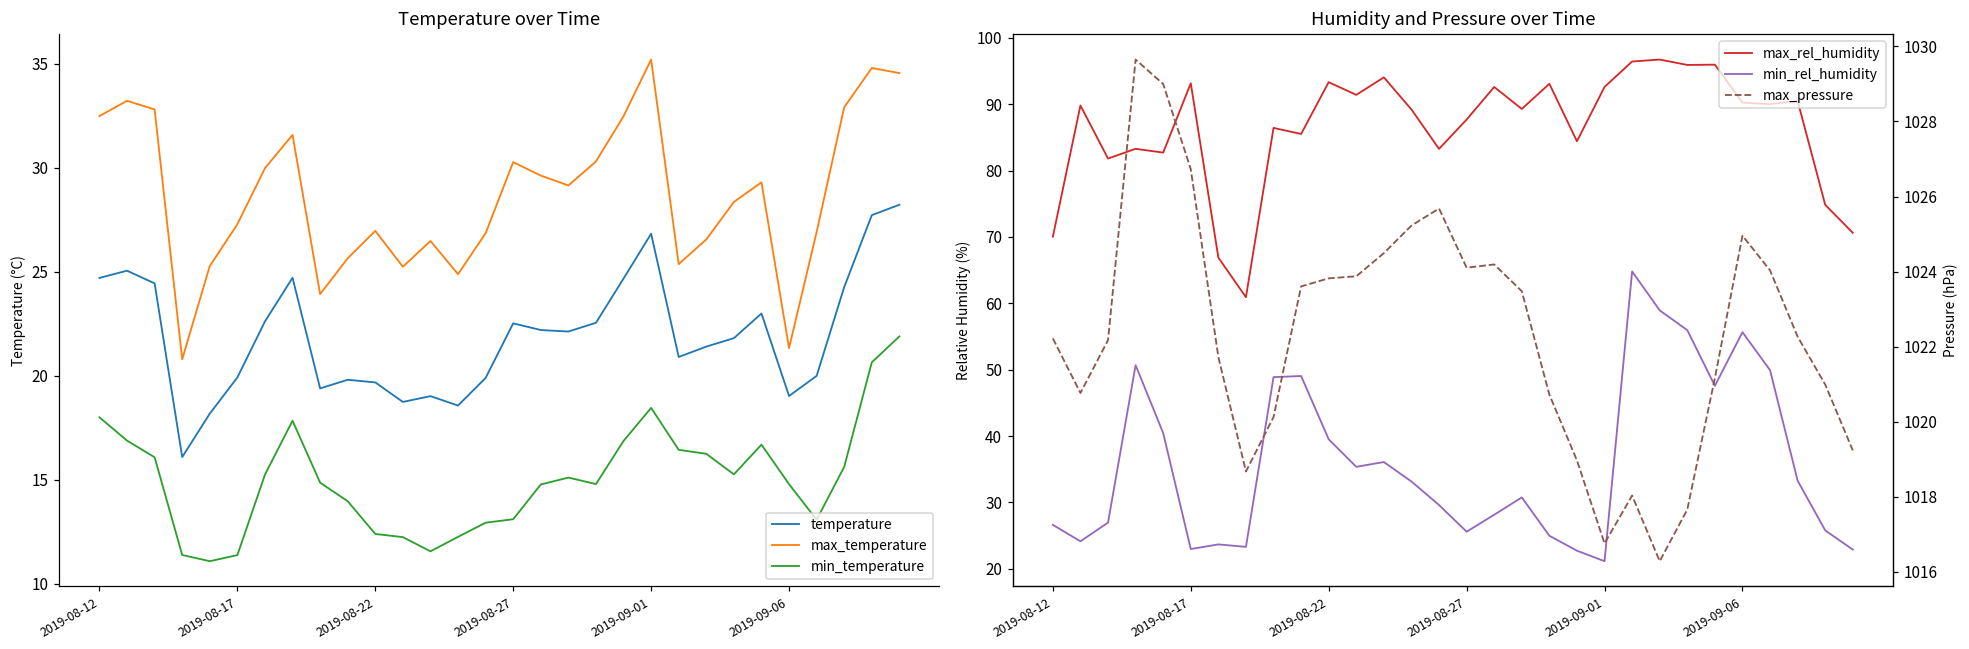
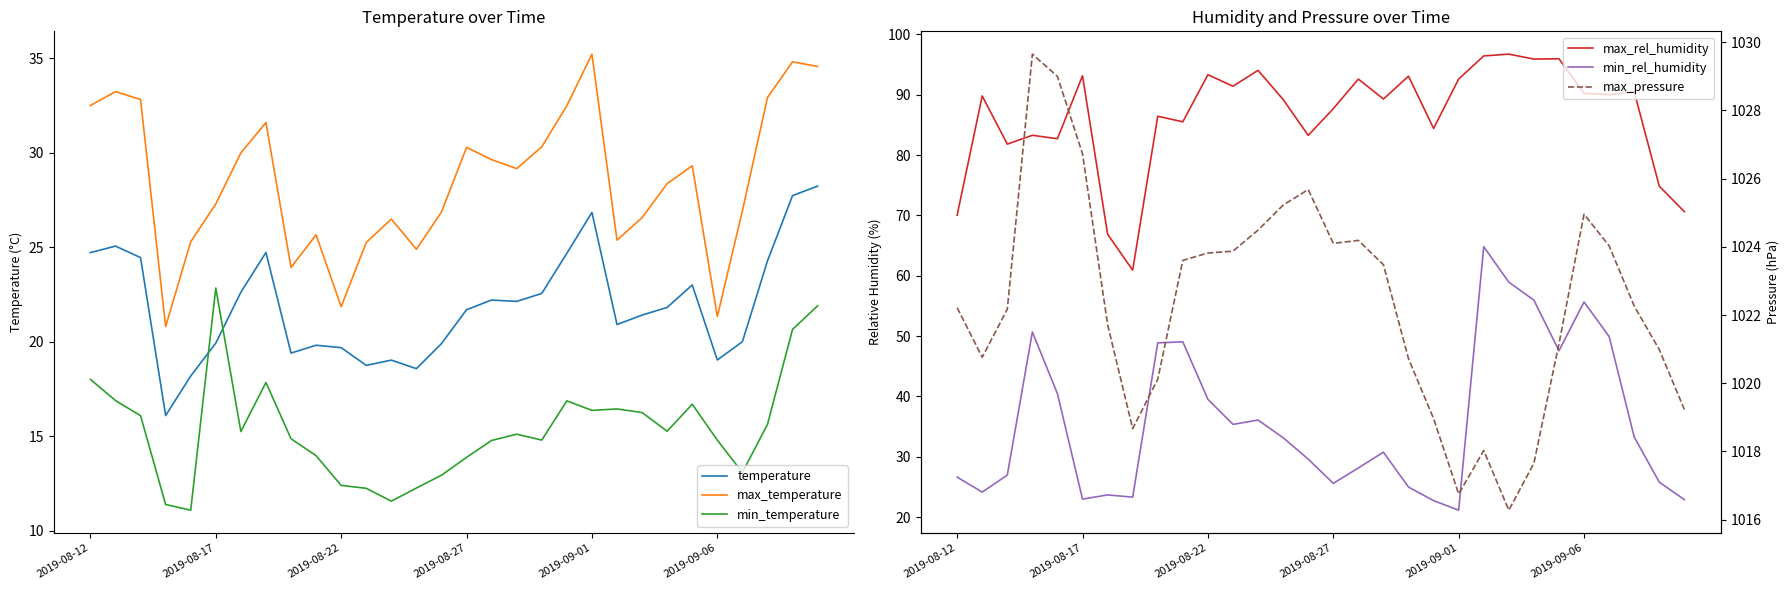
Temperature over Time, min_temperature, 2019-08-17: 11.4 -> 22.8
Temperature over Time, max_temperature, 2019-08-22: 27.0 -> 21.9
Temperature over Time, temperature, 2019-08-27: 22.5 -> 21.7
Temperature over Time, min_temperature, 2019-08-27: 13.1 -> 13.9
Temperature over Time, min_temperature, 2019-09-01: 18.5 -> 16.4
